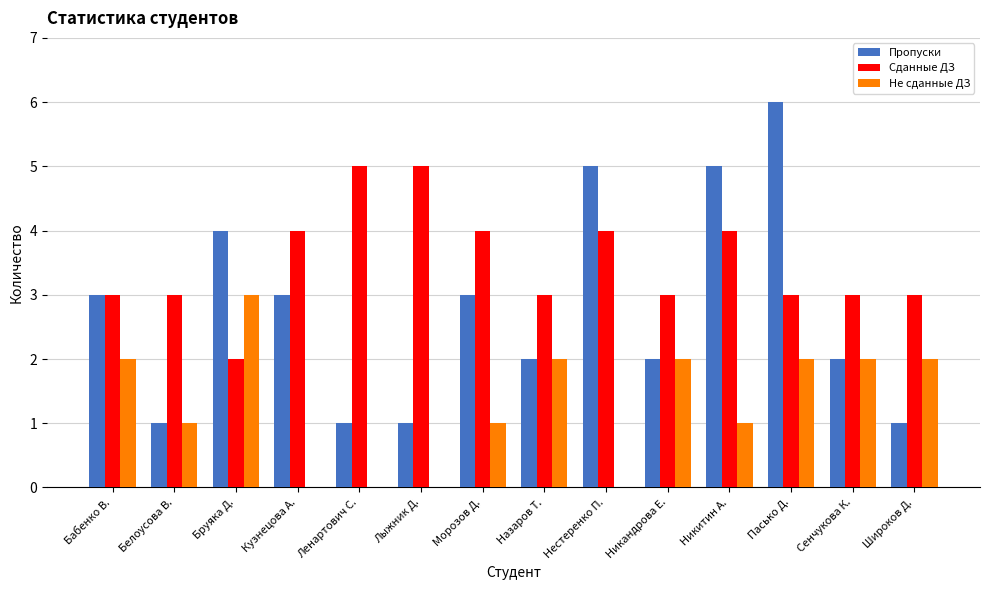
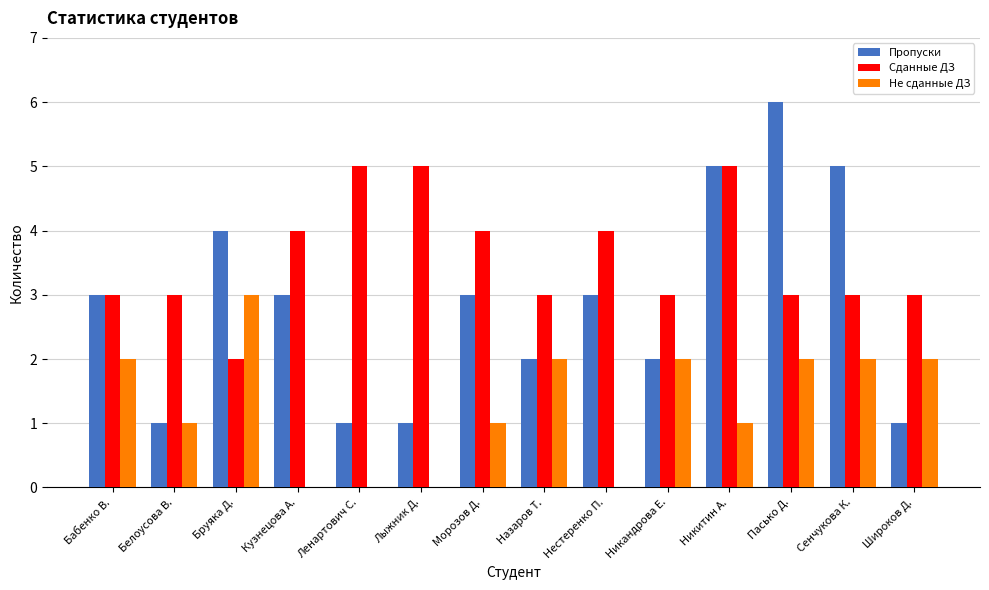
Пропуски, Нестеренко П.: 5 -> 3
Сданные ДЗ, Никитин А.: 4 -> 5
Пропуски, Сенчукова К.: 2 -> 5
